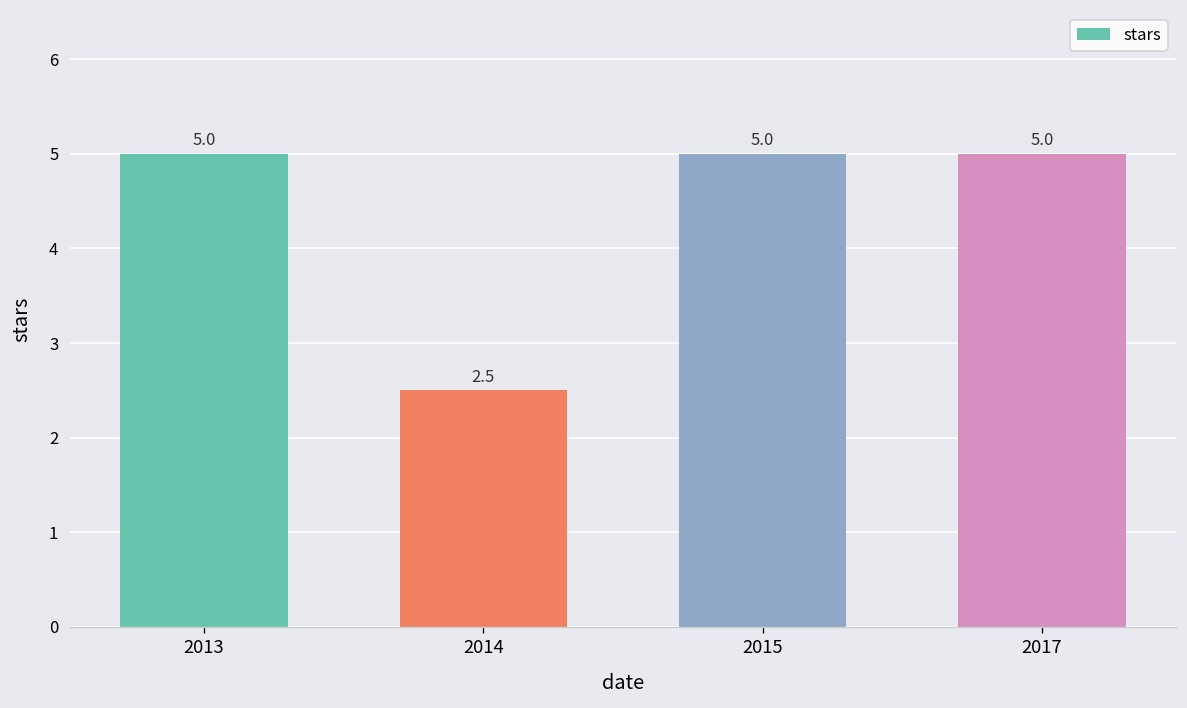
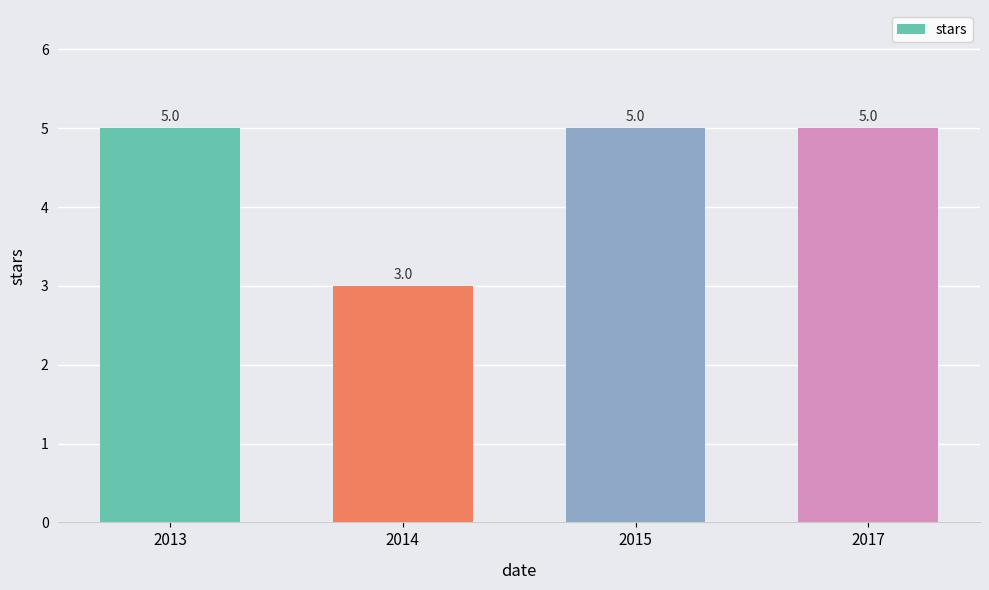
2014: 2.5 -> 3.0
